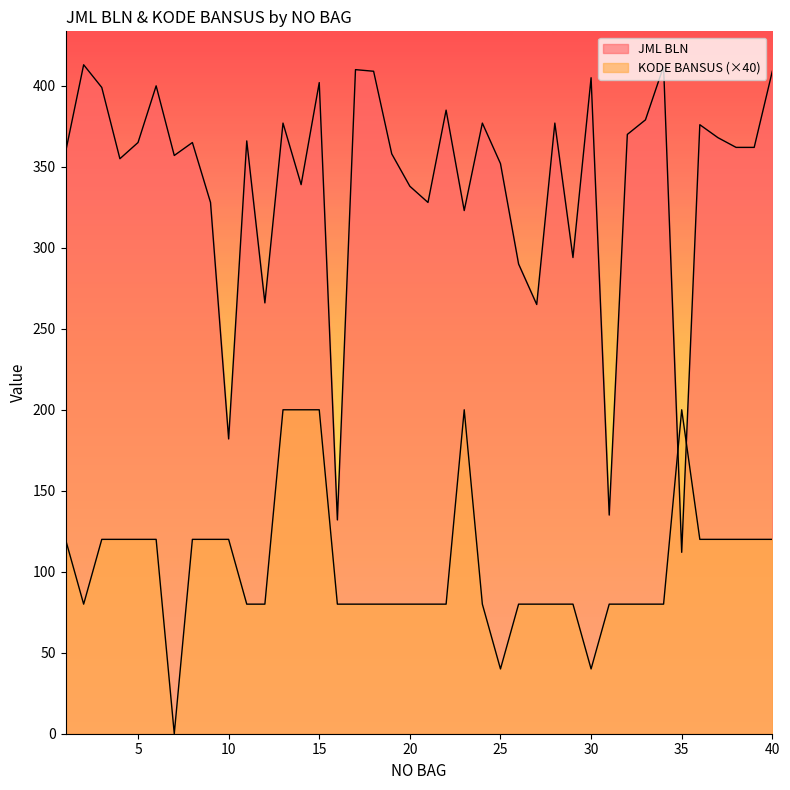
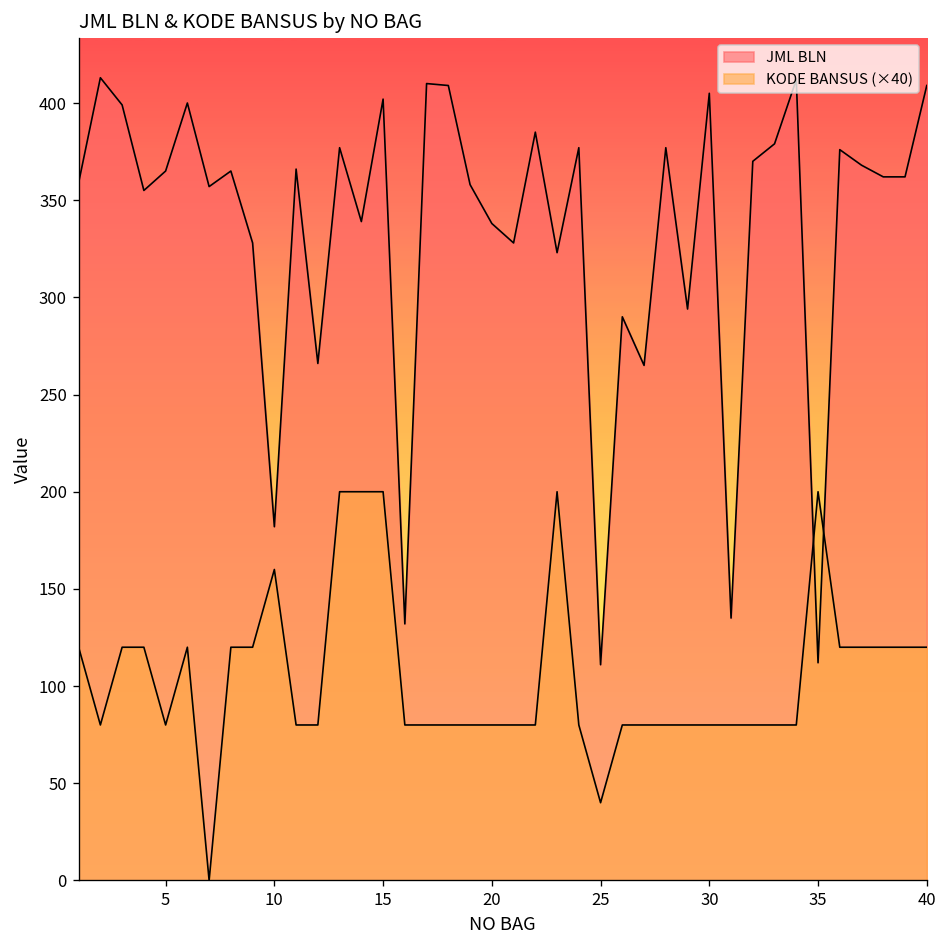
KODE BANSUS (×40), 5: 120 -> 80
KODE BANSUS (×40), 10: 120 -> 160
JML BLN, 25: 352 -> 111
KODE BANSUS (×40), 30: 40 -> 80
